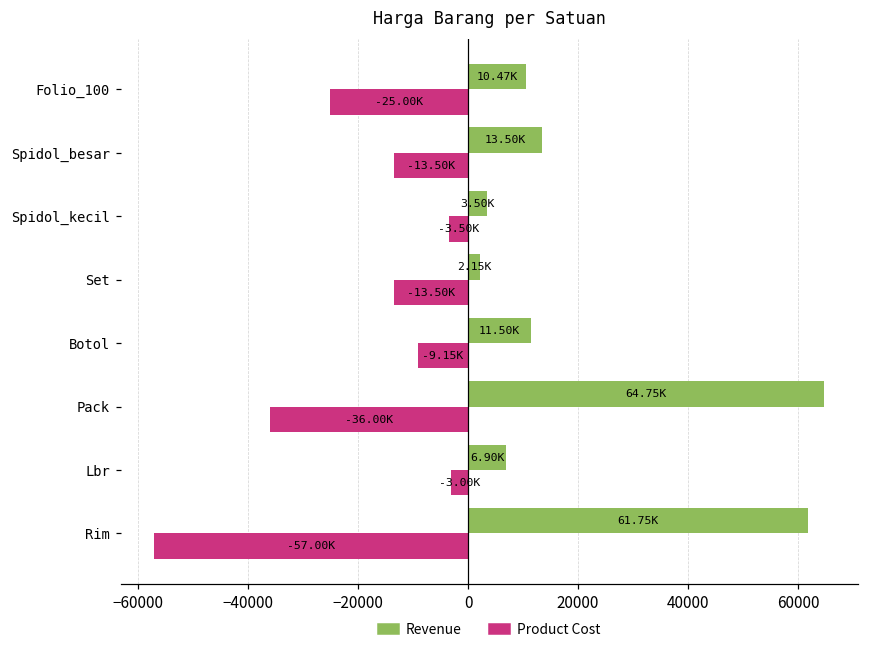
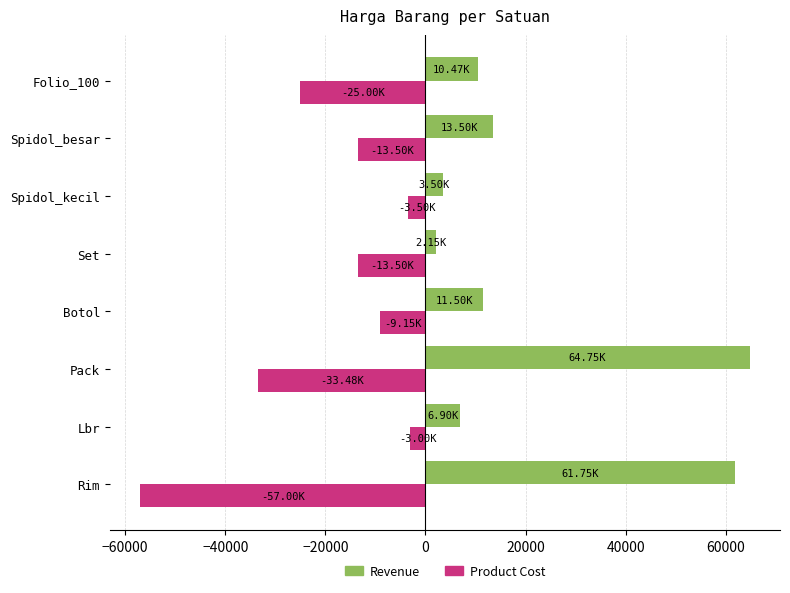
Product Cost, Pack: -36.00K -> -33.48K
